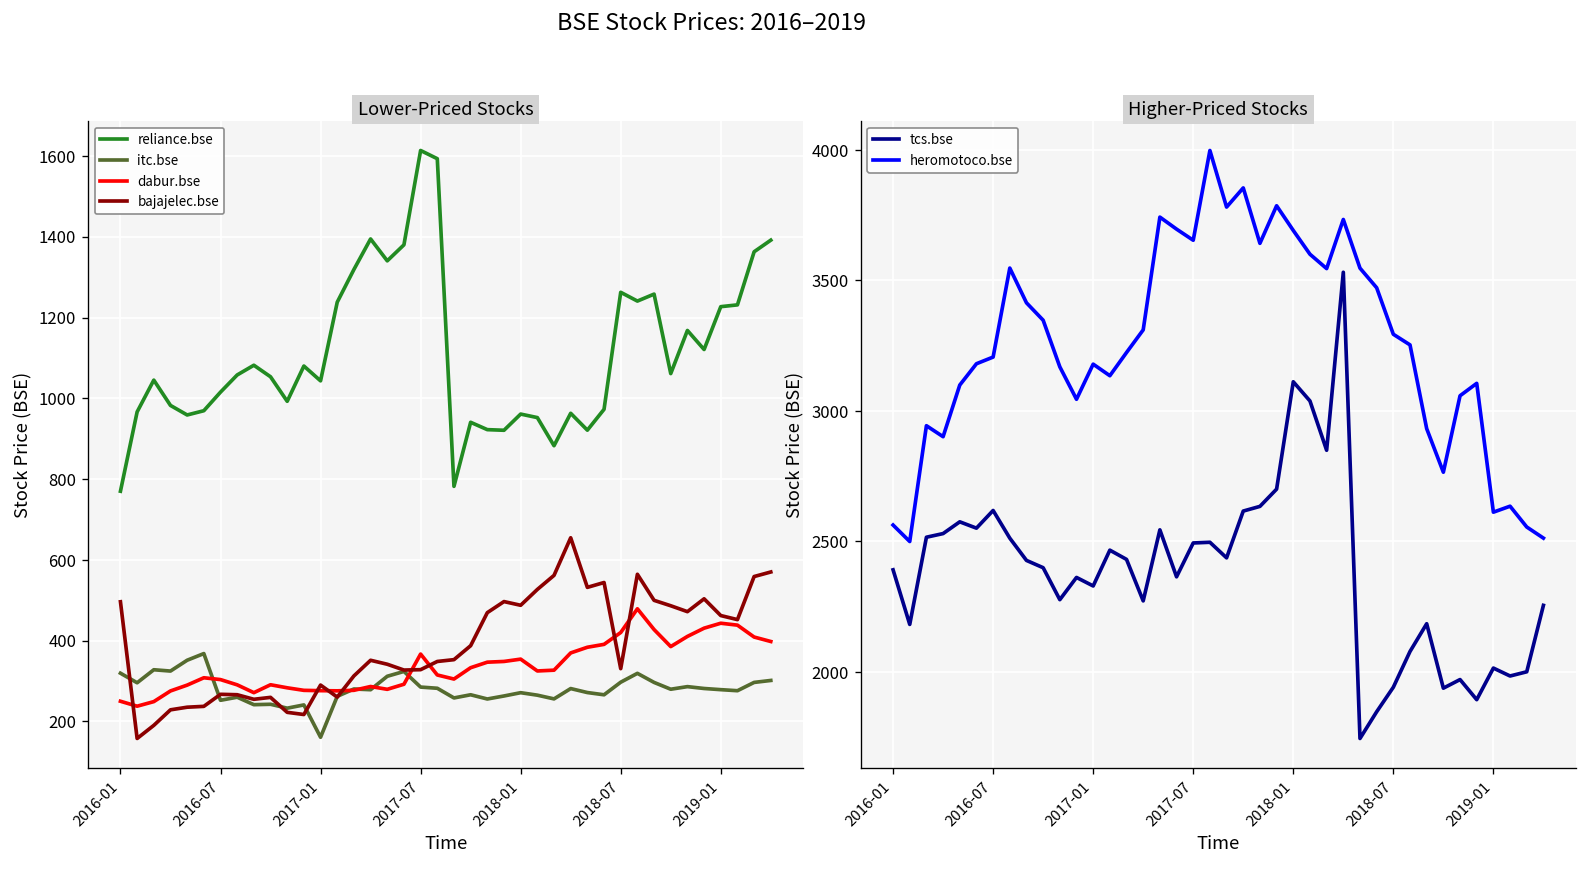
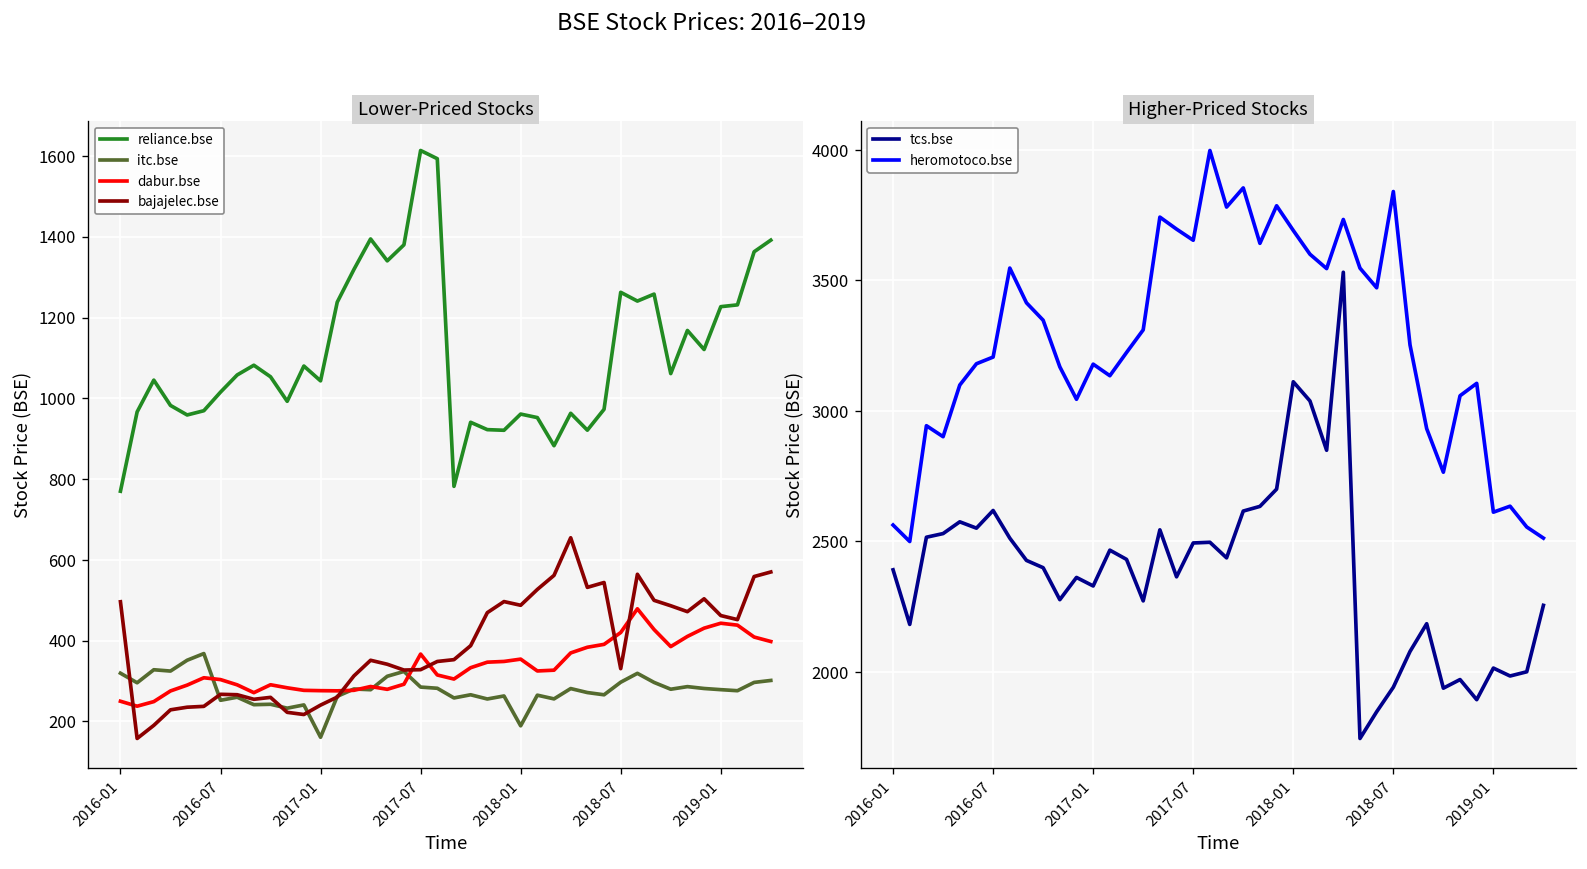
Lower-Priced Stocks, bajajelec.bse, 2017-01: 290 -> 240
Lower-Priced Stocks, itc.bse, 2018-01: 270 -> 190
Higher-Priced Stocks, heromotoco.bse, 2018-07: 3290 -> 3840
